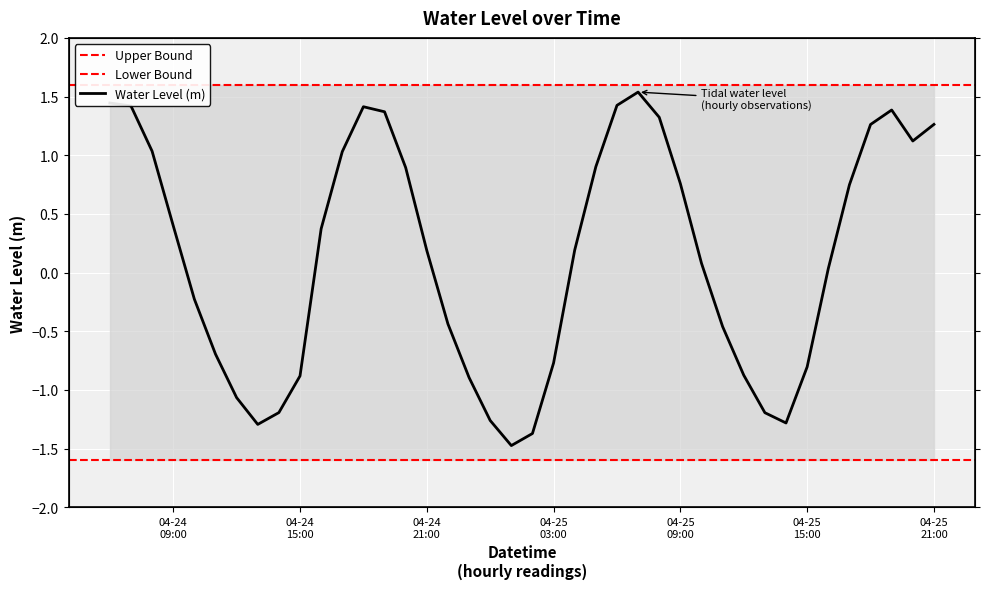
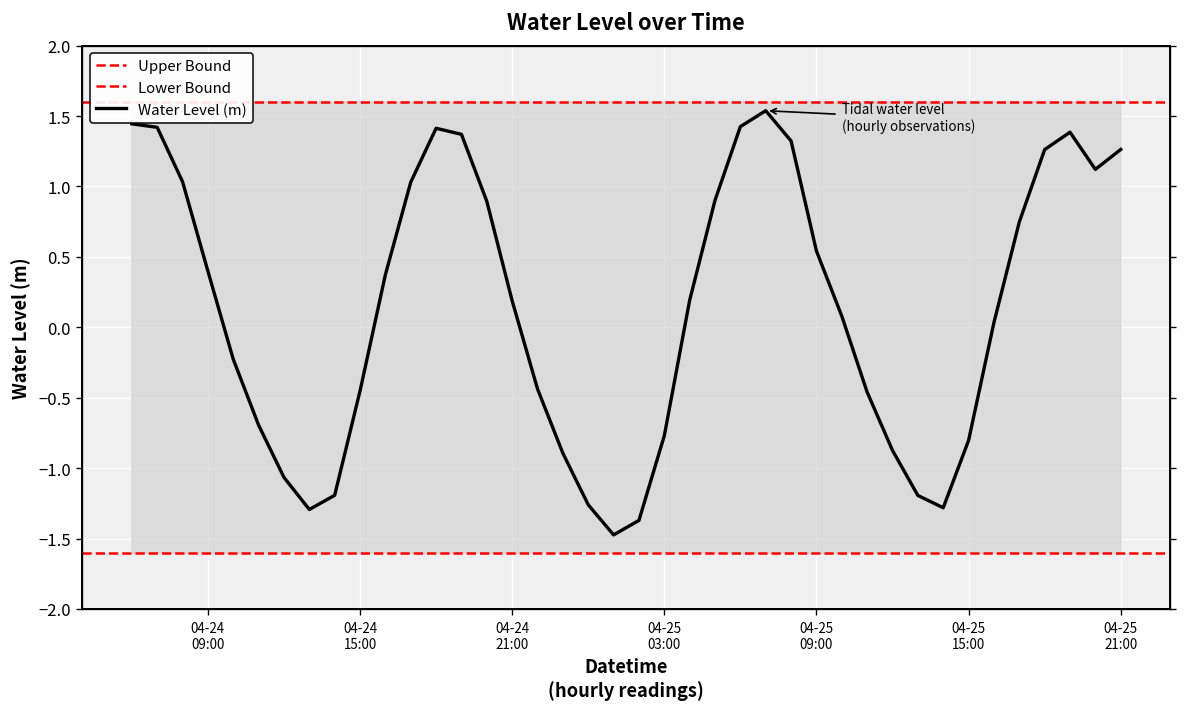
Water Level (m), 04-24 15:00: -0.88 -> -0.45
Water Level (m), 04-25 09:00: 0.76 -> 0.54
